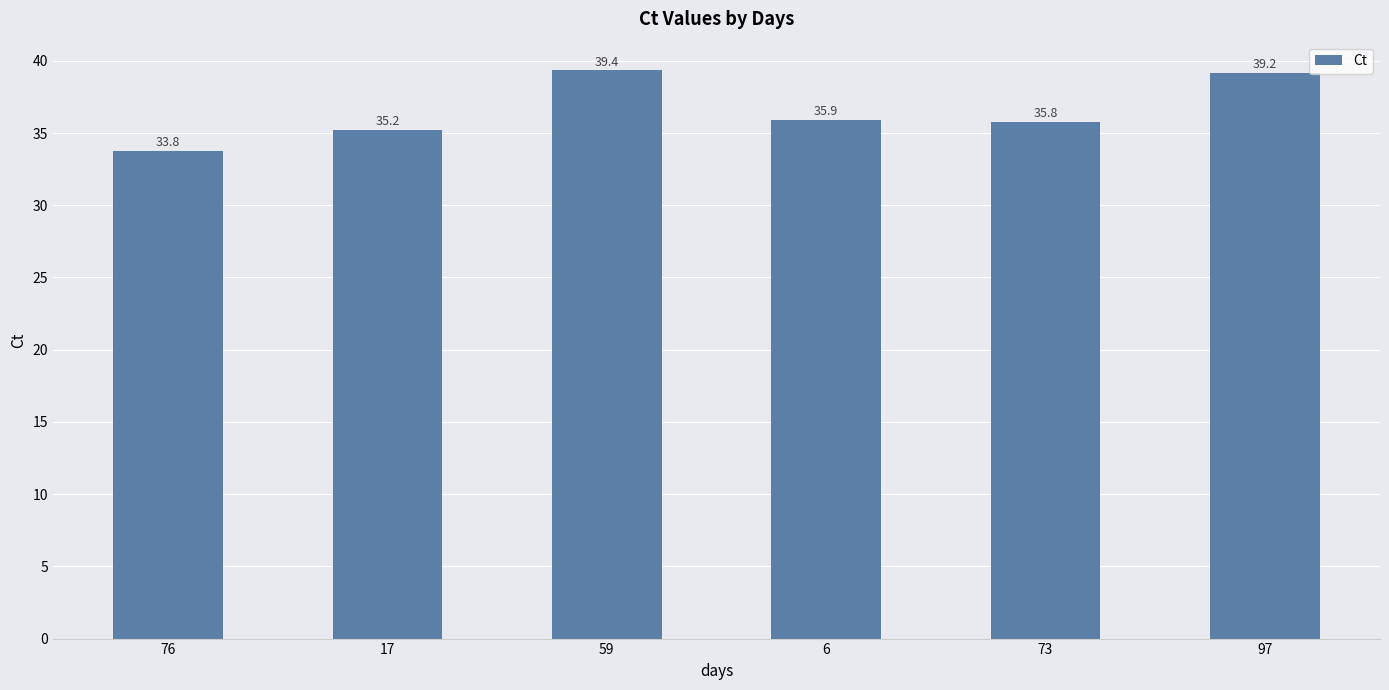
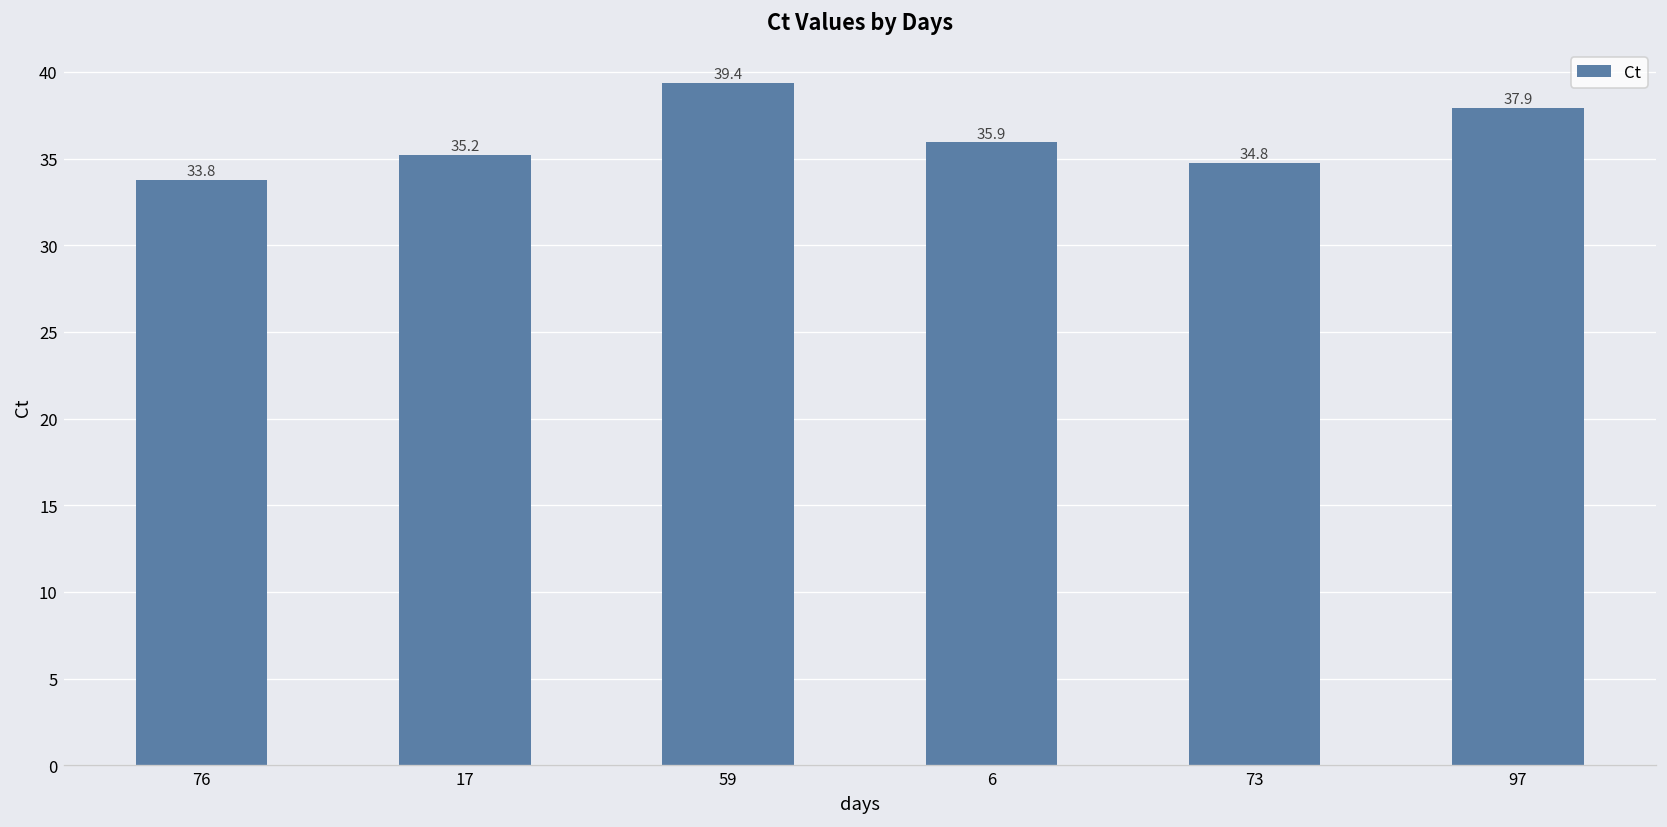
73: 35.8 -> 34.8
97: 39.2 -> 37.9
